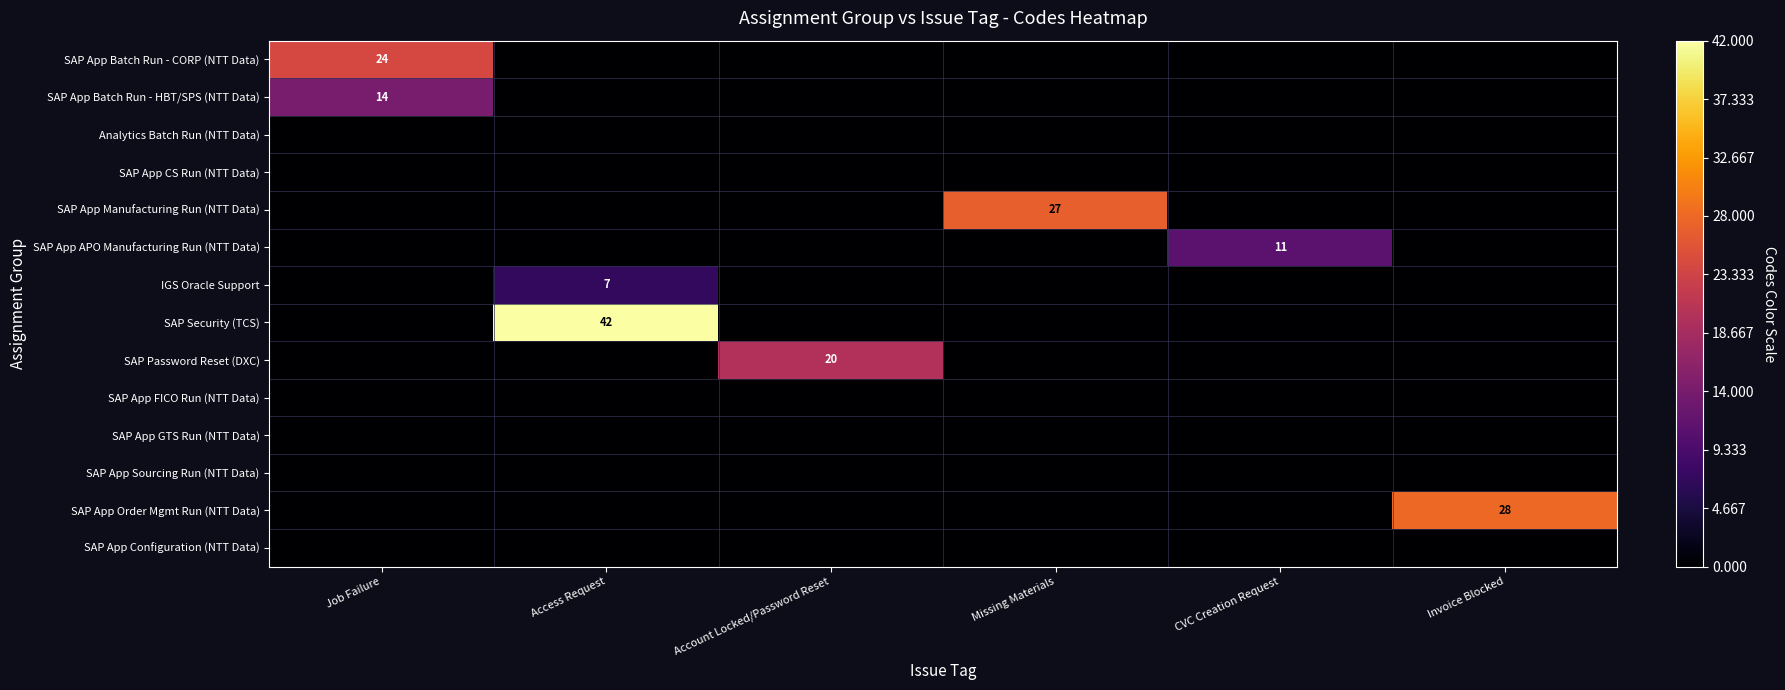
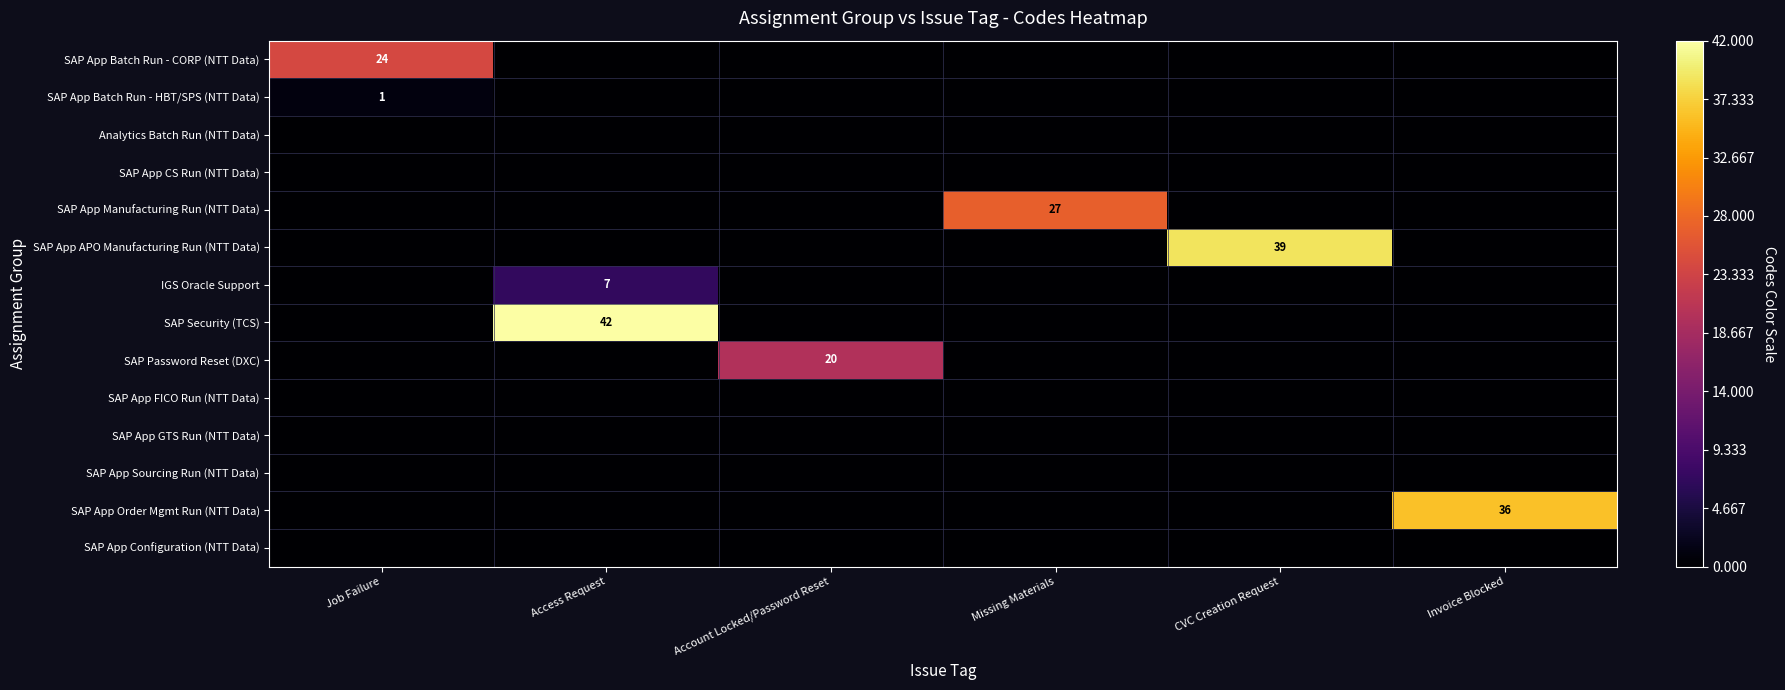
SAP App Batch Run - HBT/SPS (NTT Data), Job Failure: 14 -> 1
SAP App APO Manufacturing Run (NTT Data), CVC Creation Request: 11 -> 39
SAP App Order Mgmt Run (NTT Data), Invoice Blocked: 28 -> 36
